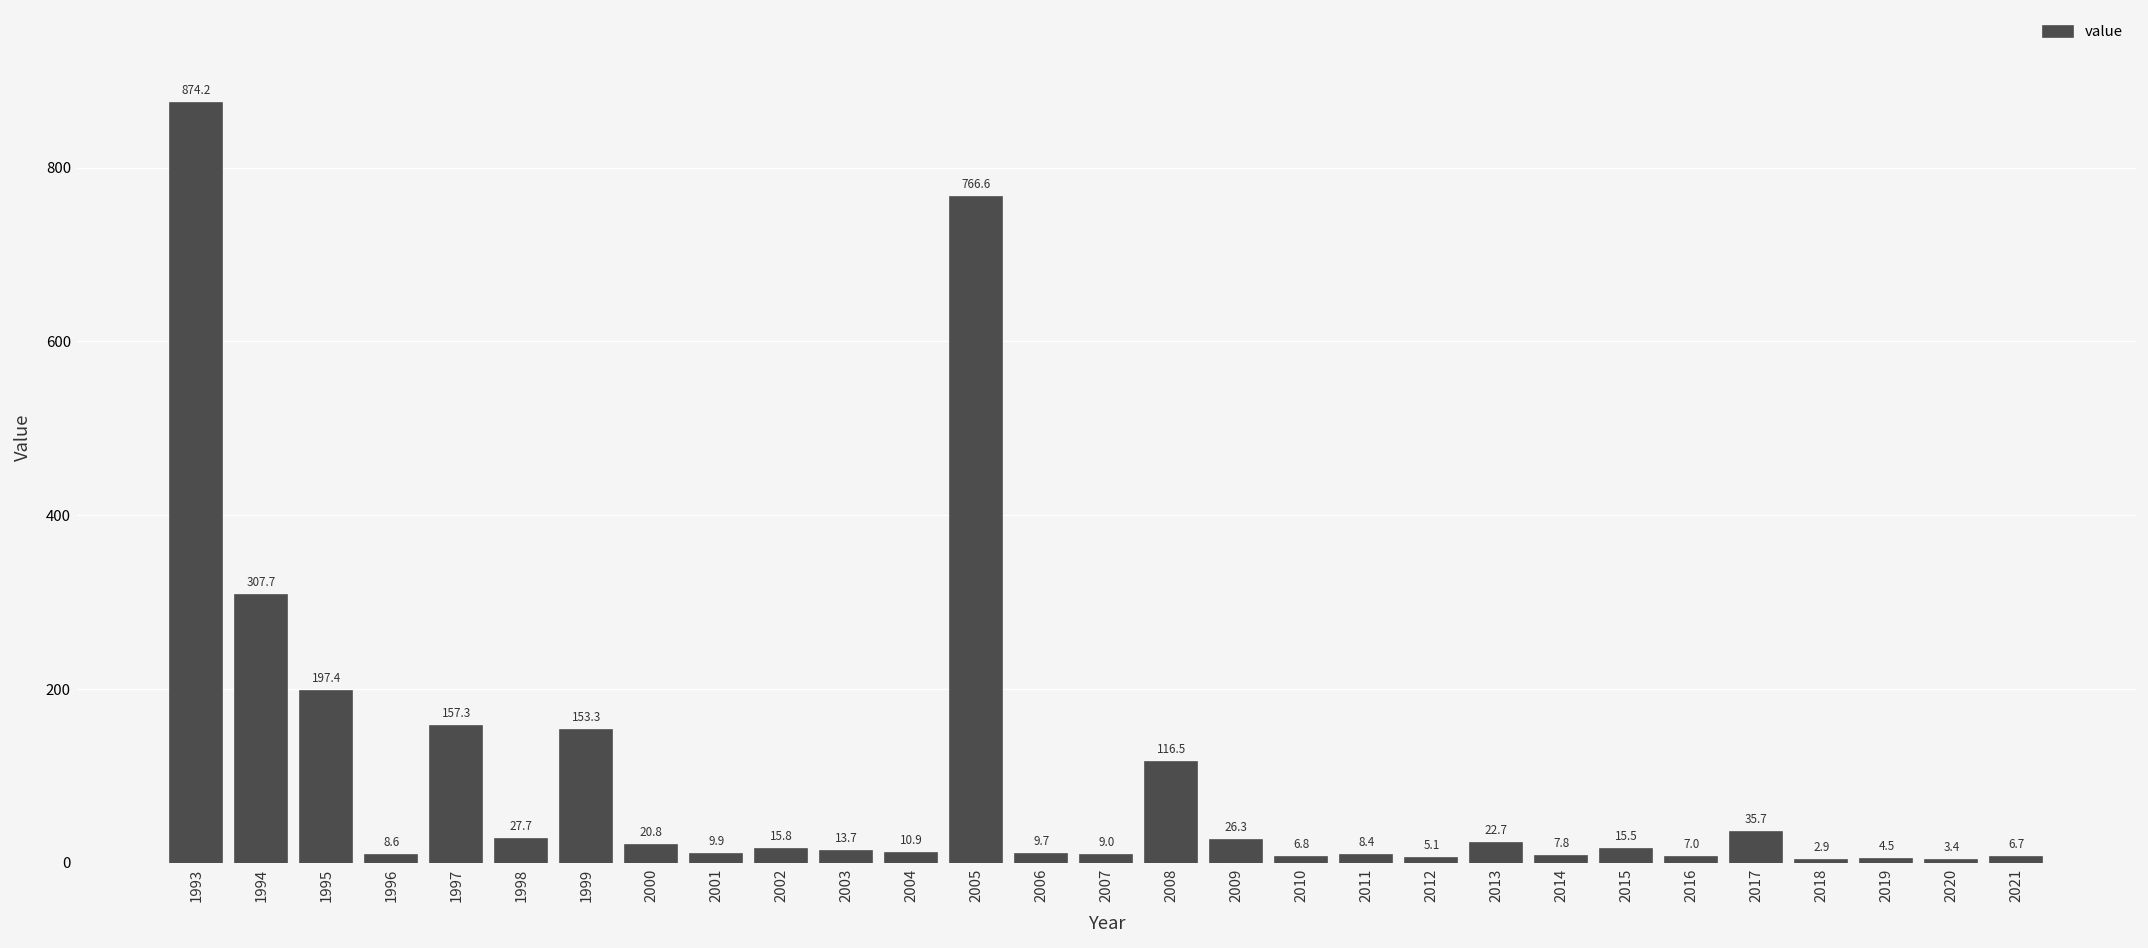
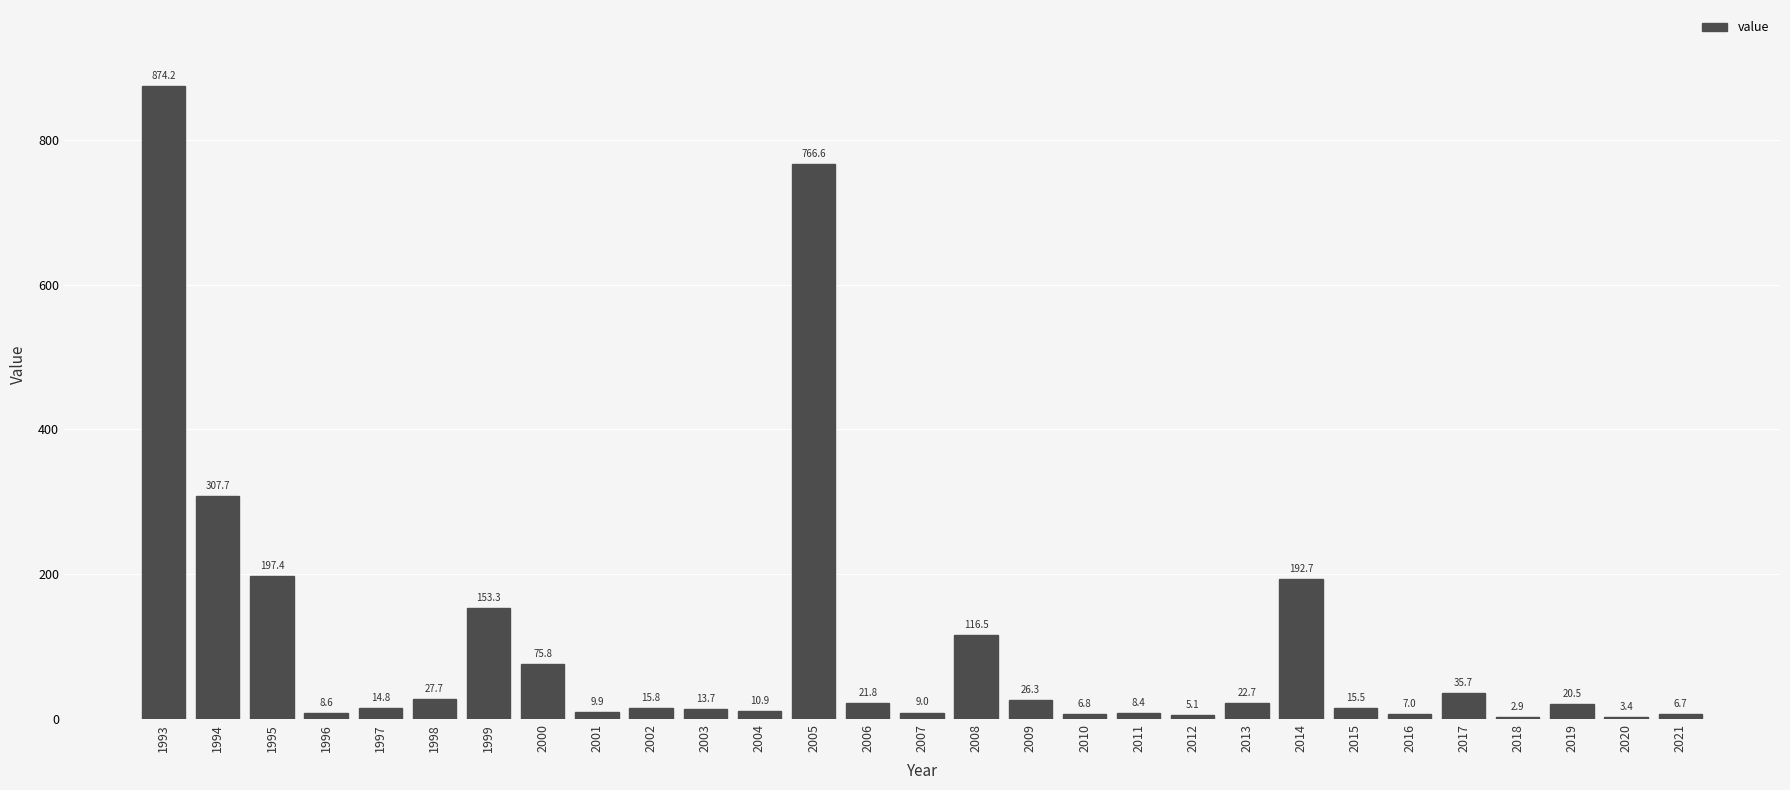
1997: 157.3 -> 14.8
2000: 20.8 -> 75.8
2006: 9.7 -> 21.8
2014: 7.8 -> 192.7
2019: 4.5 -> 20.5
